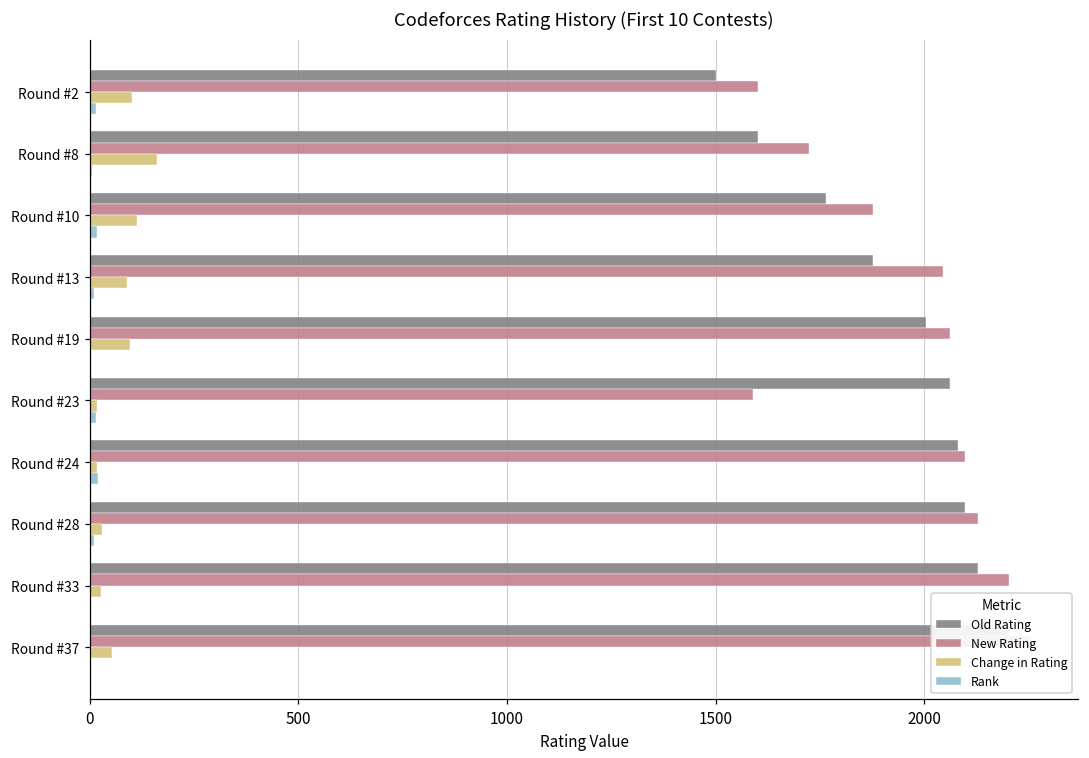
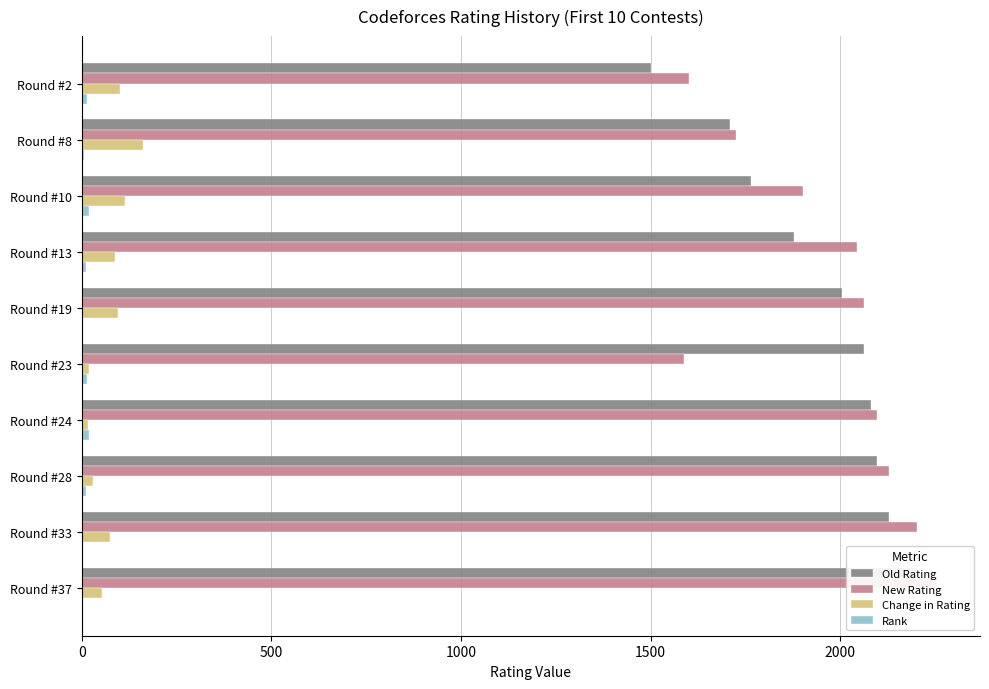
Old Rating, Round #8: 1600 -> 1710
New Rating, Round #10: 1880 -> 1900
Change in Rating, Round #33: 30 -> 80
